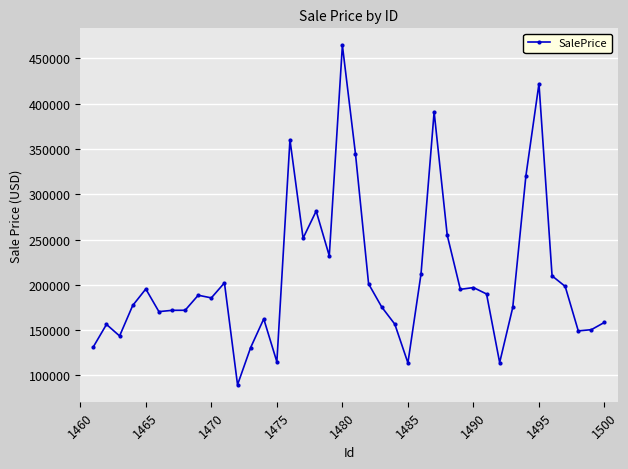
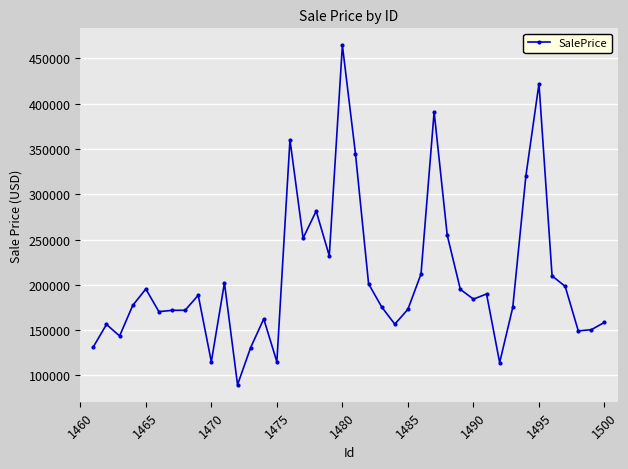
1470: 190000 -> 120000
1485: 110000 -> 170000
1490: 200000 -> 180000
